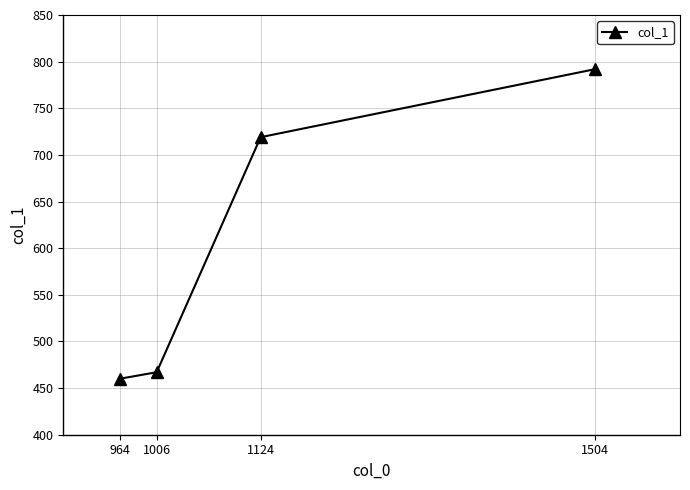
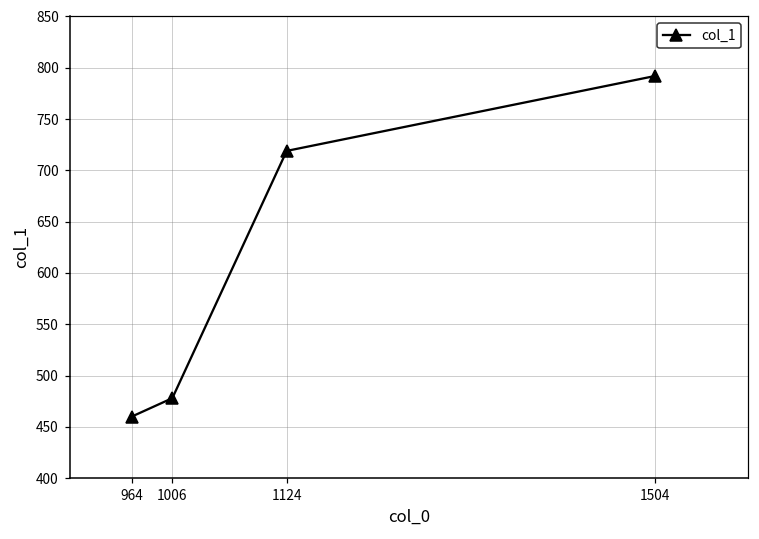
1006: 470 -> 480
